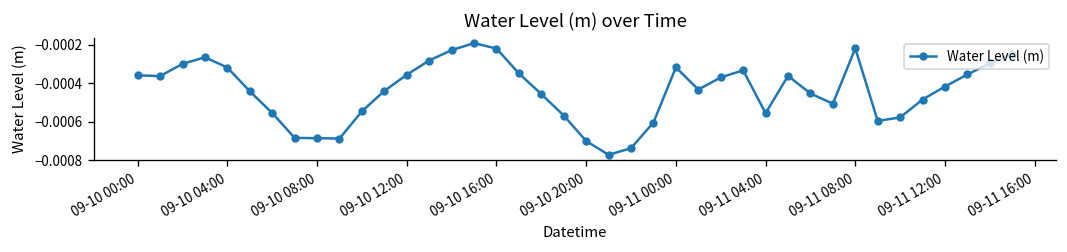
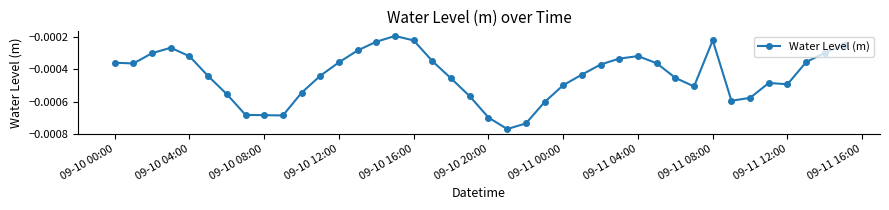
09-11 00:00: -0.00032 -> -0.00050
09-11 04:00: -0.00056 -> -0.00032
09-11 12:00: -0.00042 -> -0.00049
